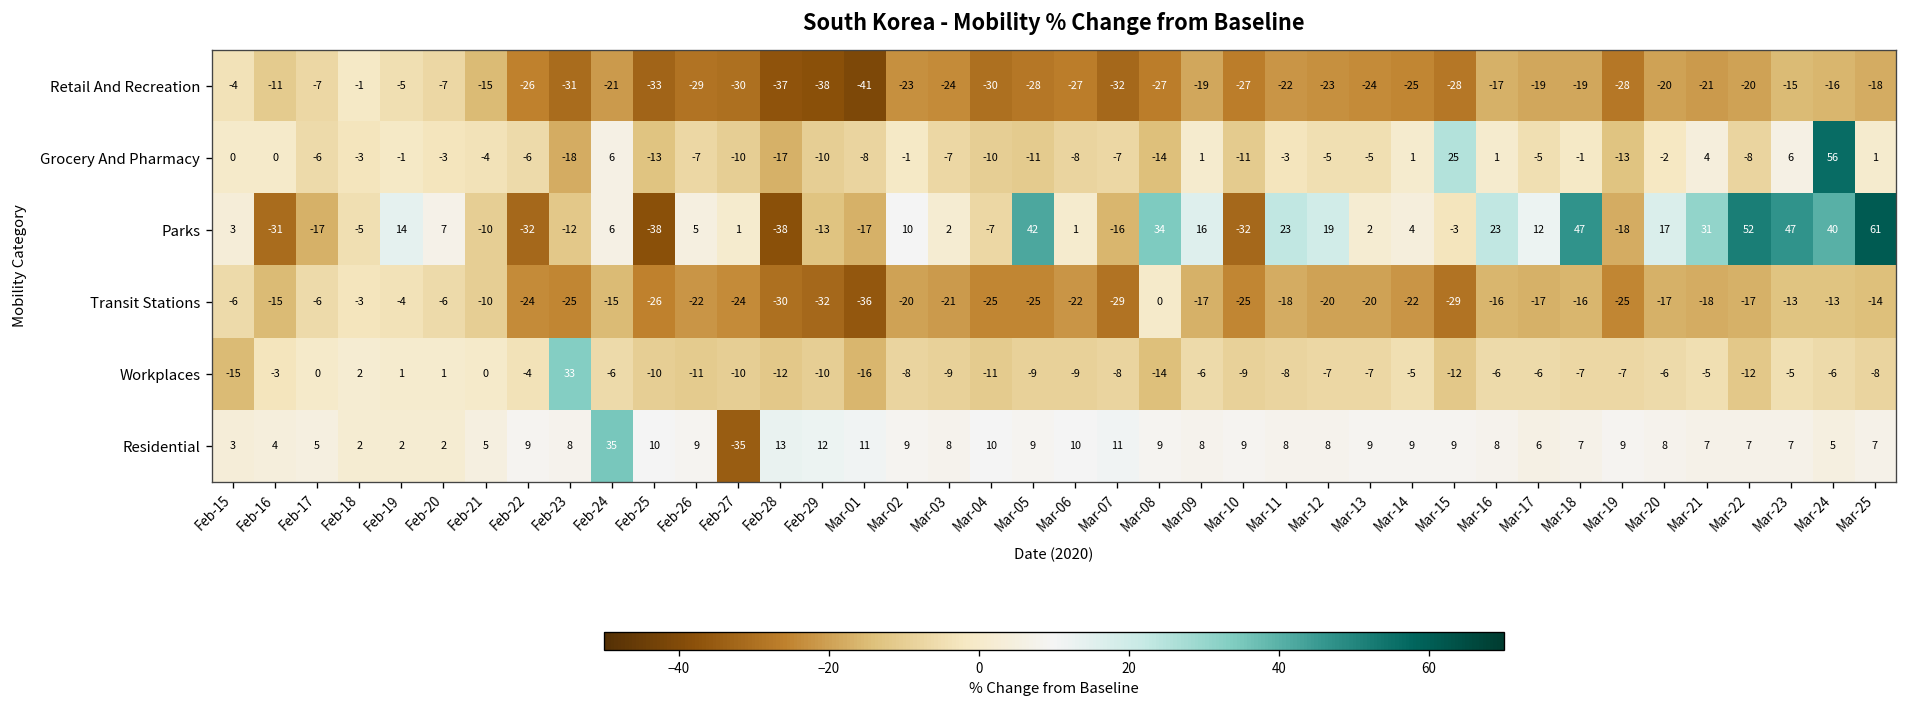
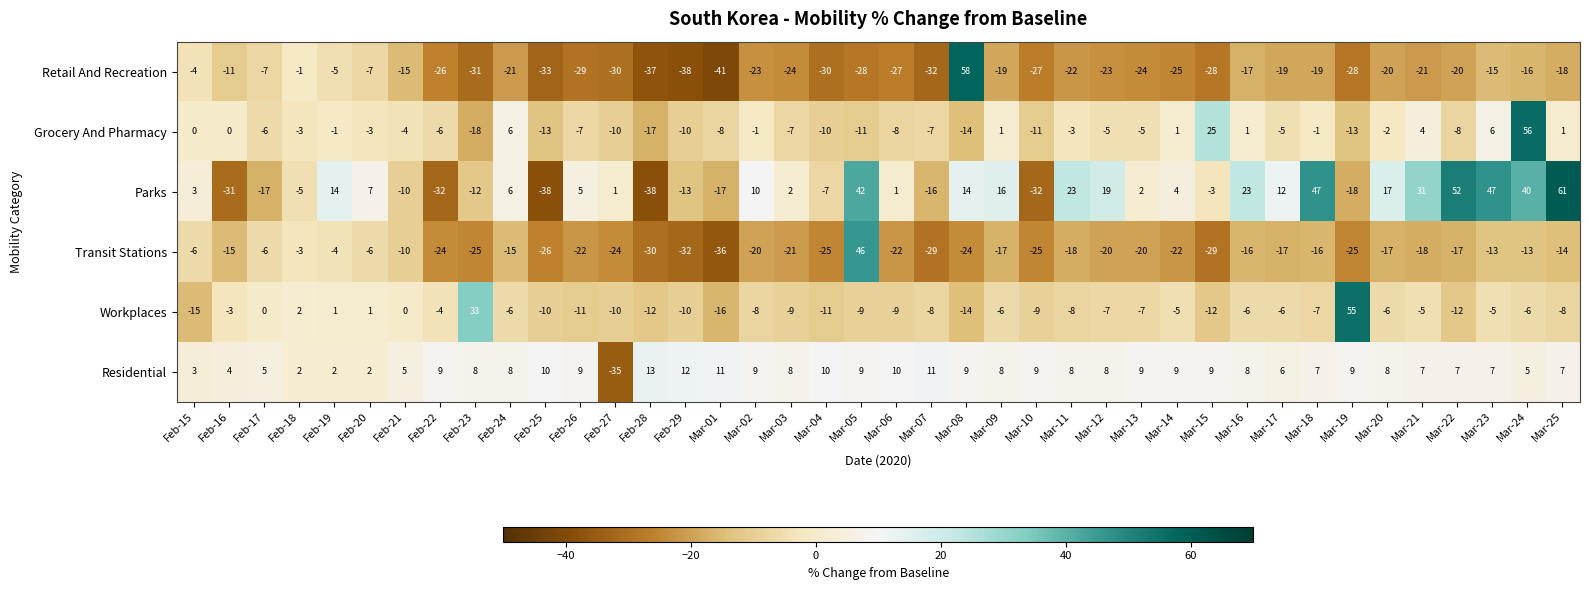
Retail And Recreation, Mar-08: -27 -> 58
Parks, Mar-08: 34 -> 14
Transit Stations, Mar-05: -25 -> 46
Transit Stations, Mar-08: 0 -> -24
Workplaces, Mar-19: -7 -> 55
Residential, Feb-24: 35 -> 8
